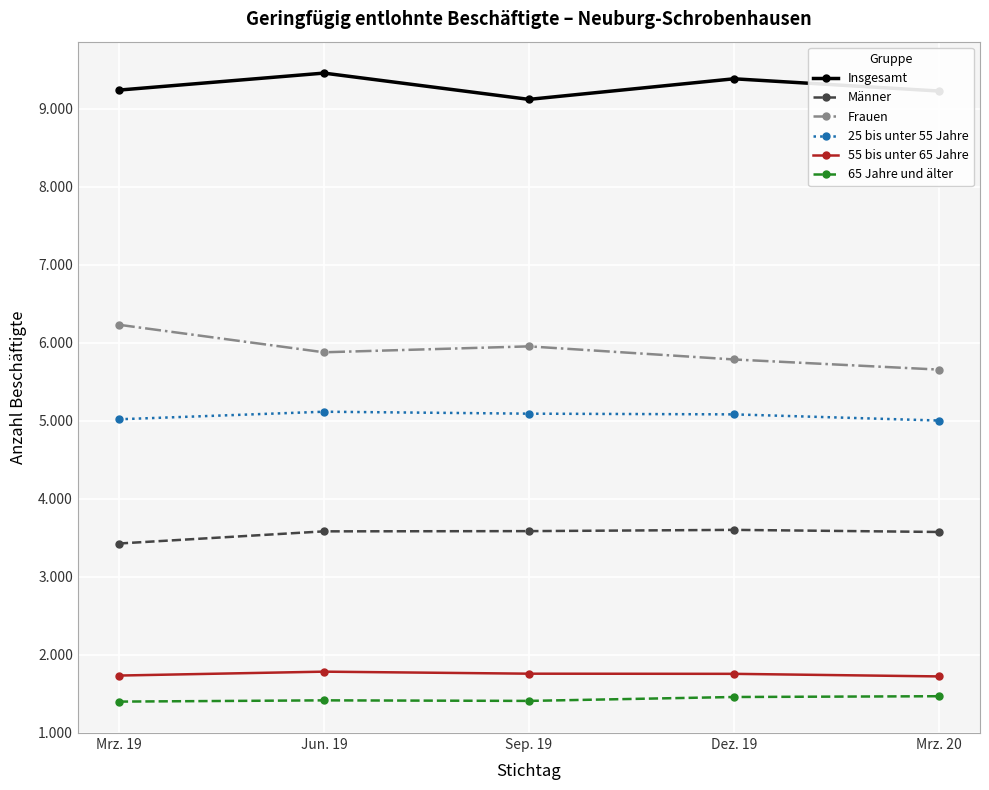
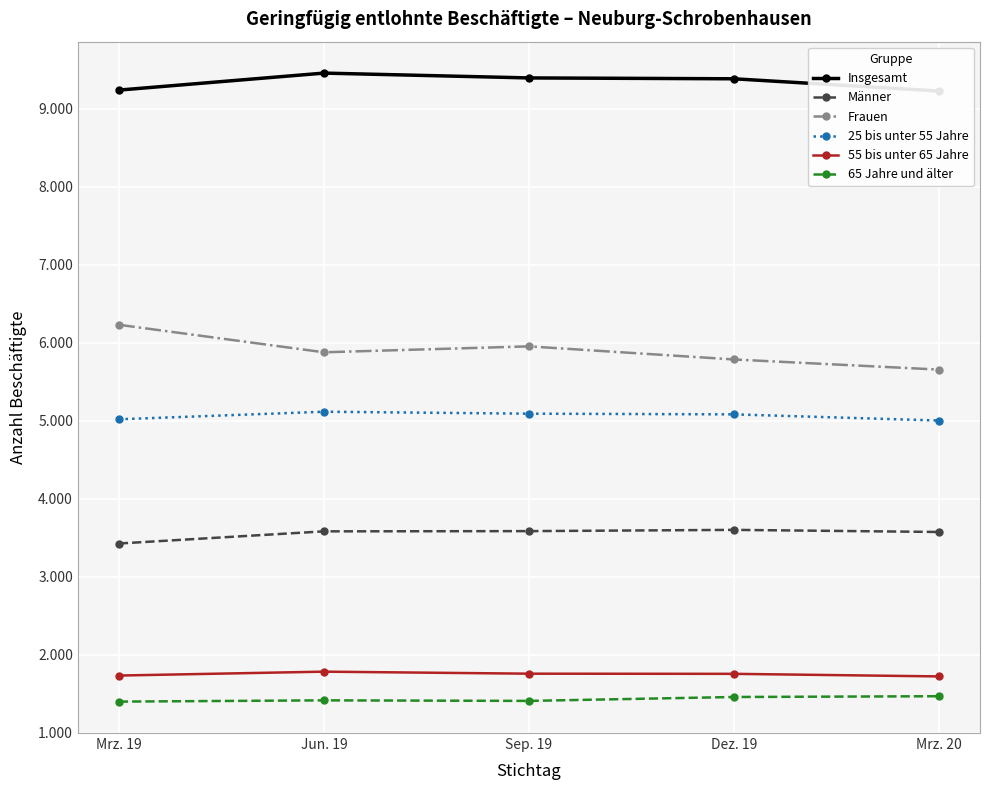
Insgesamt, Sep. 19: 9.1 -> 9.4
